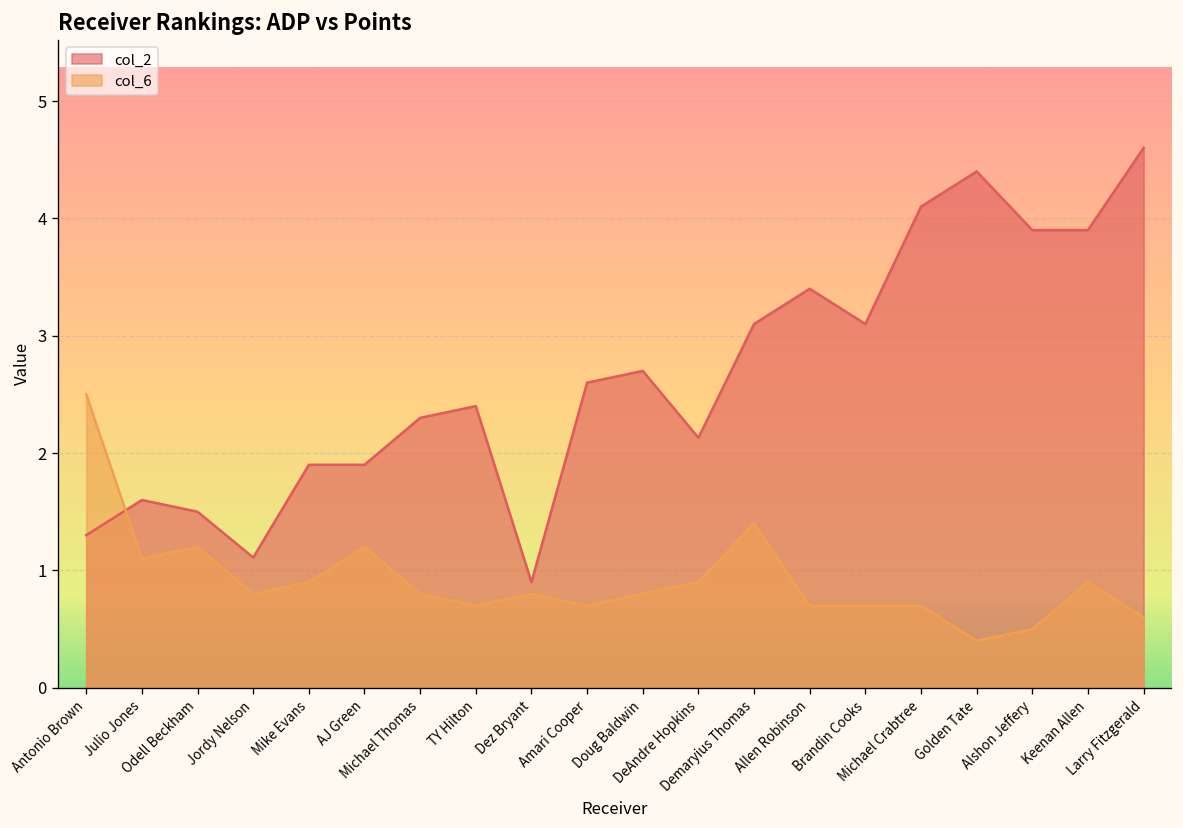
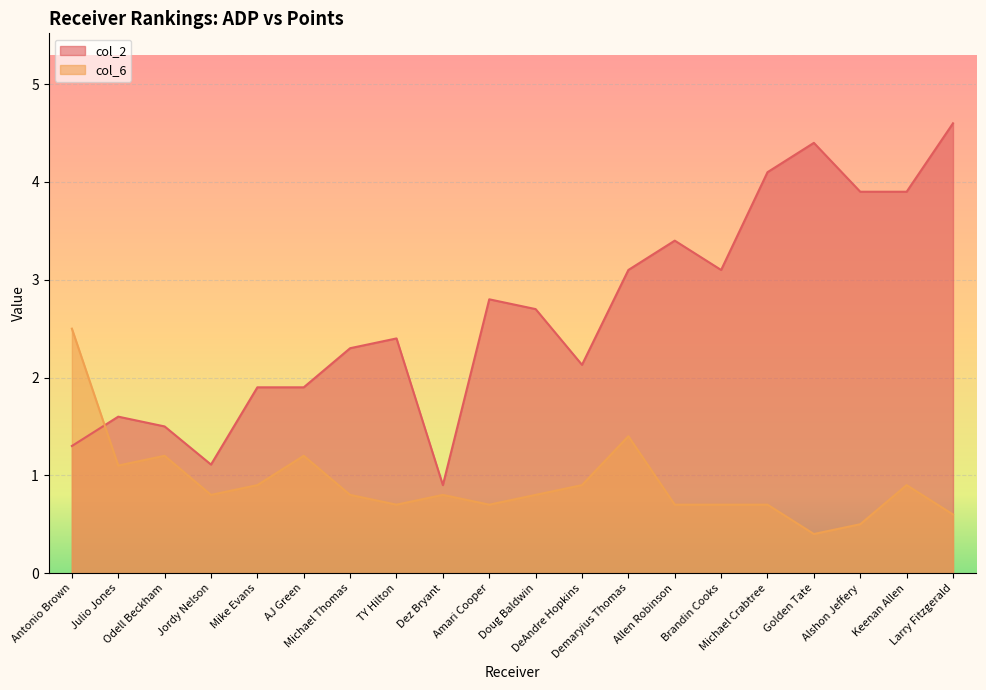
col_2, Amari Cooper: 2.6 -> 2.8
